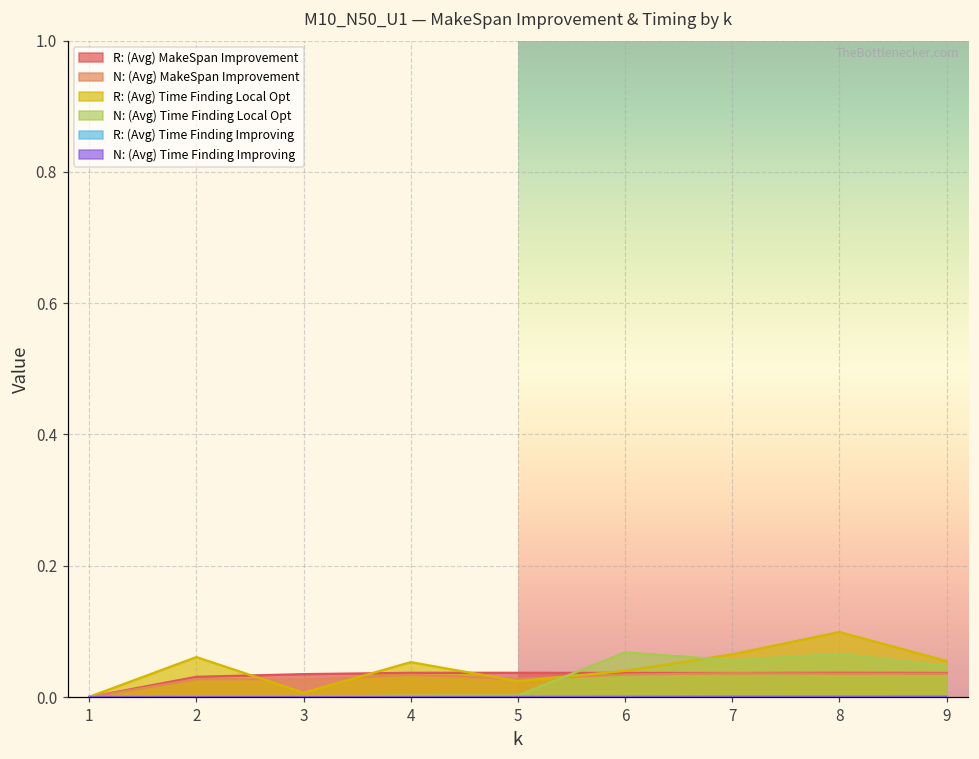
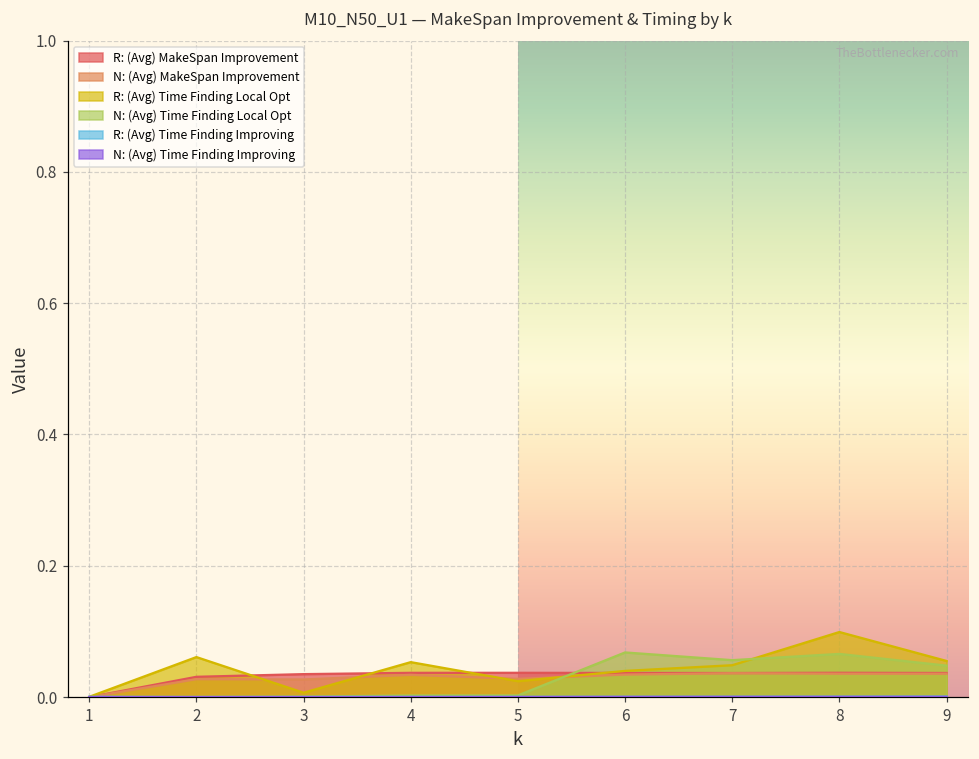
R: (Avg) Time Finding Local Opt, 7: 0.07 -> 0.05
